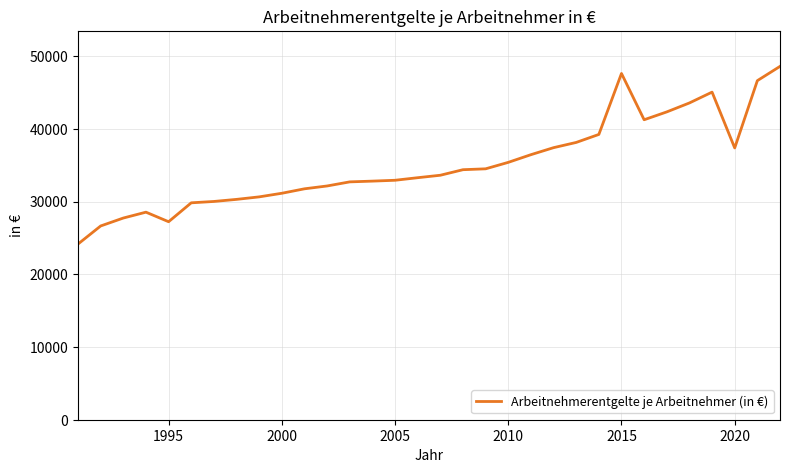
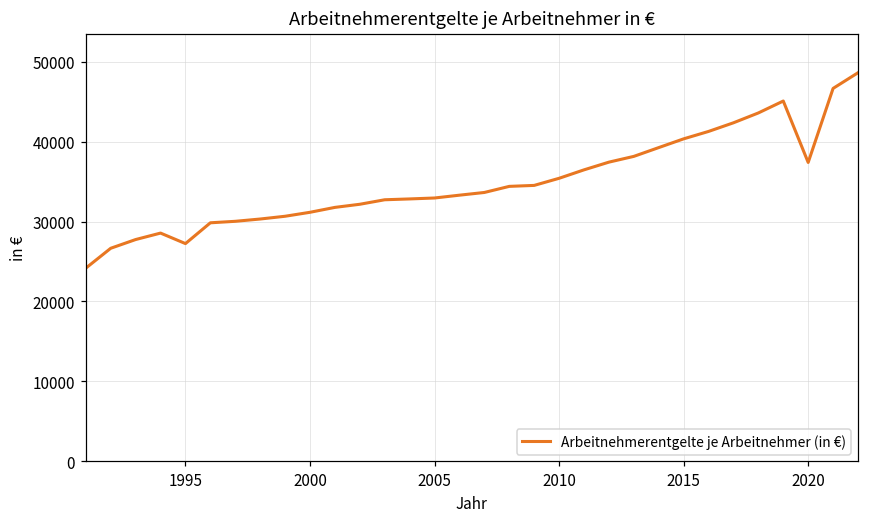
2015: 48000 -> 40000
